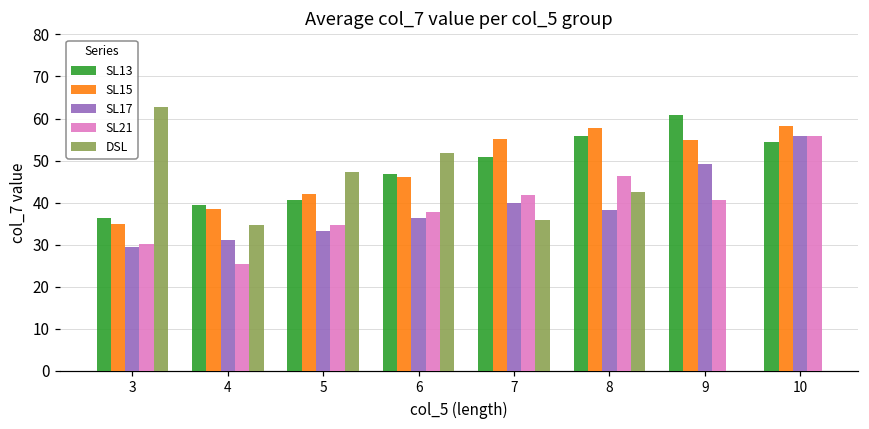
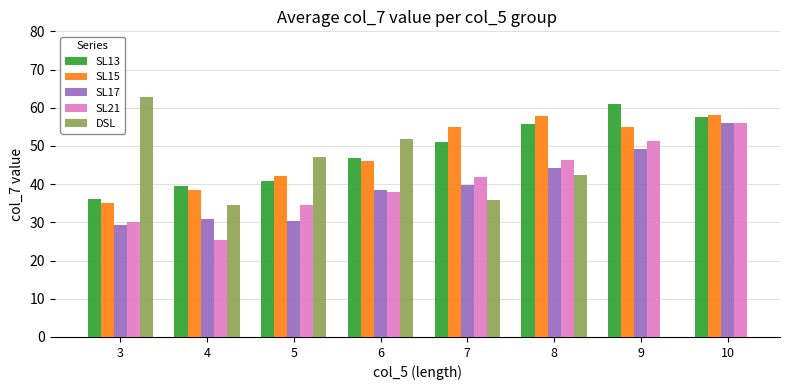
SL17, 5: 33 -> 30
SL17, 6: 36 -> 39
SL17, 8: 38 -> 44
SL21, 9: 41 -> 51
SL13, 10: 54 -> 58
